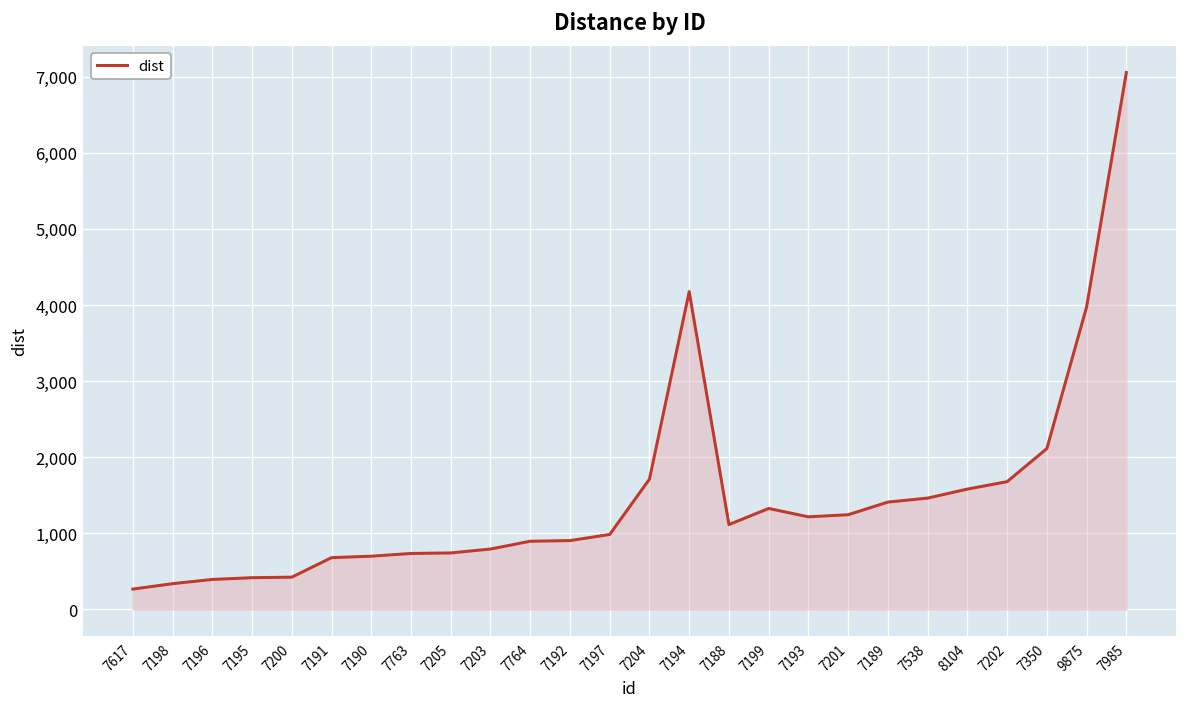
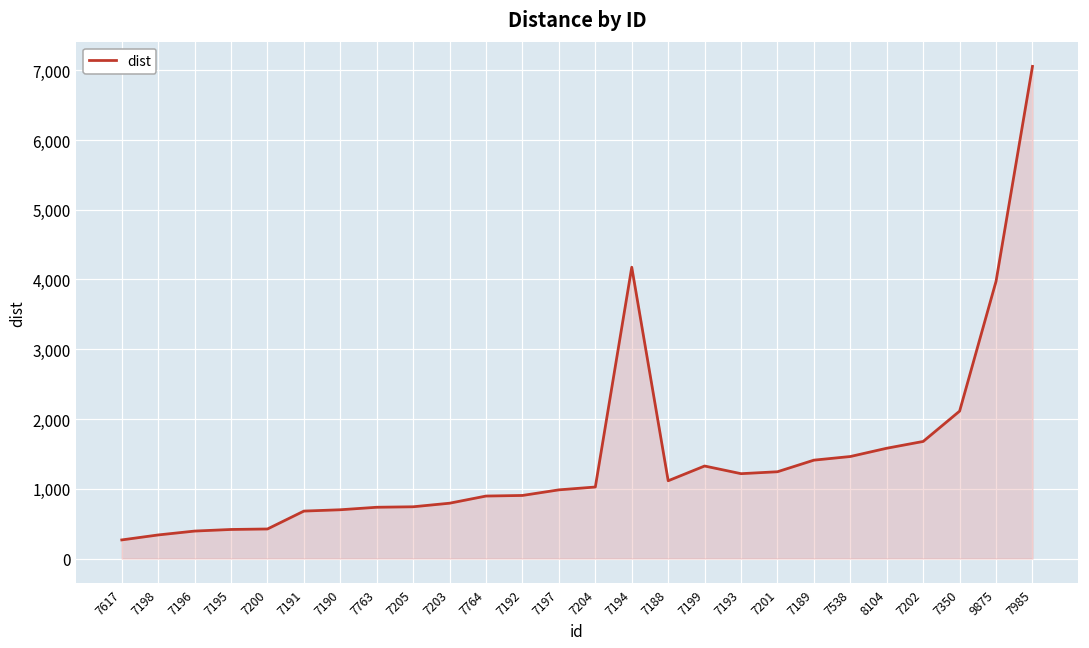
7204: 1,700 -> 1,000
